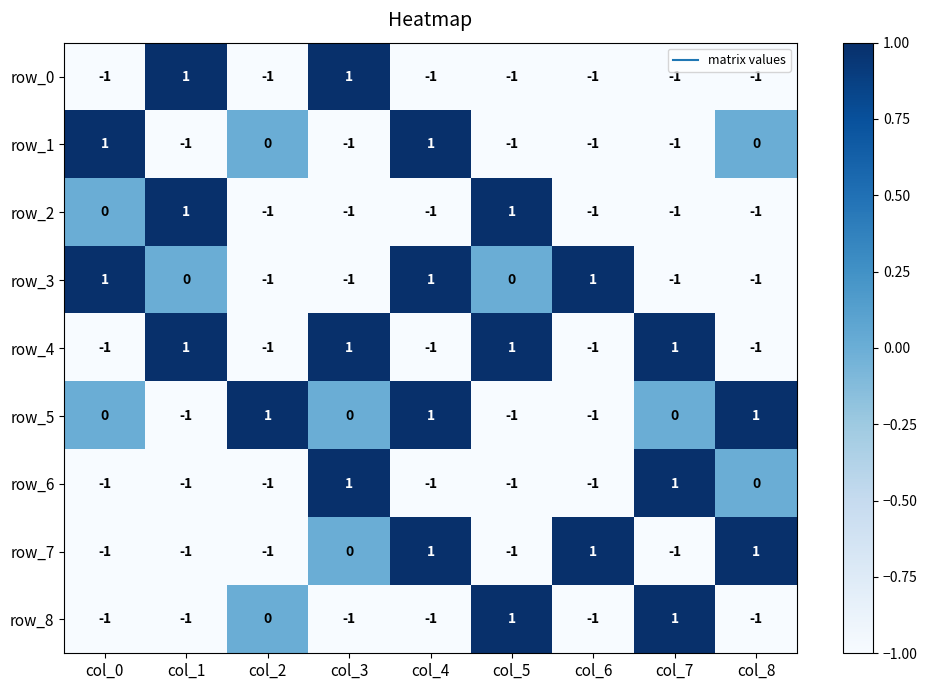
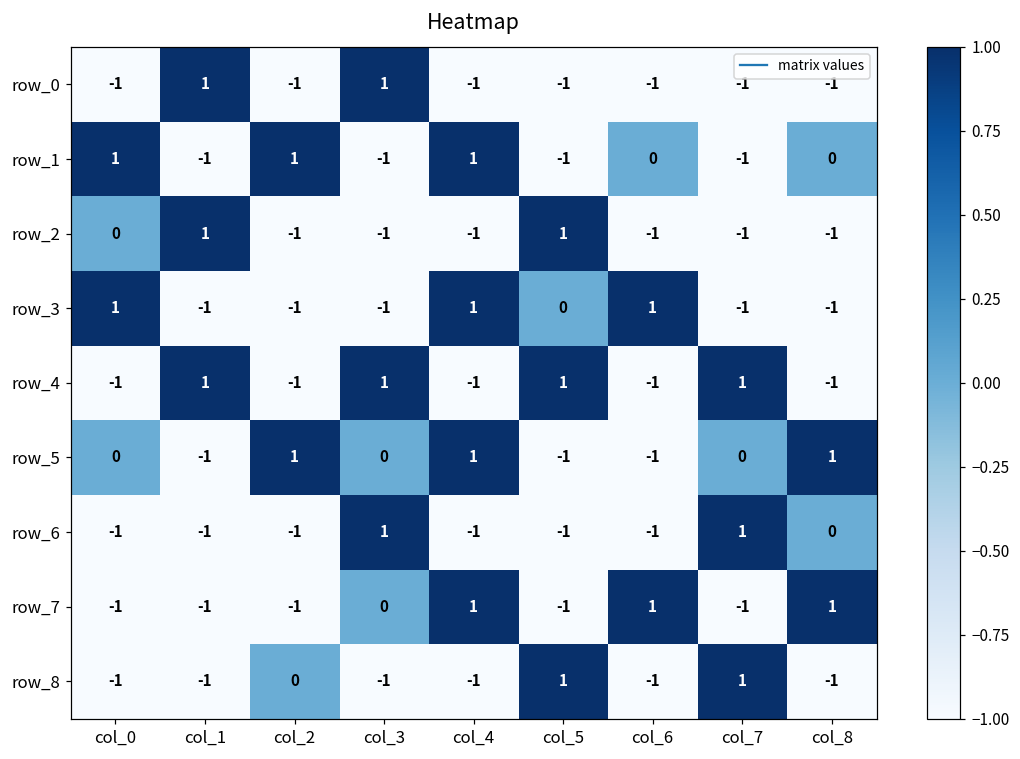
row_1, col_2: 0 -> 1
row_1, col_6: -1 -> 0
row_3, col_1: 0 -> -1
